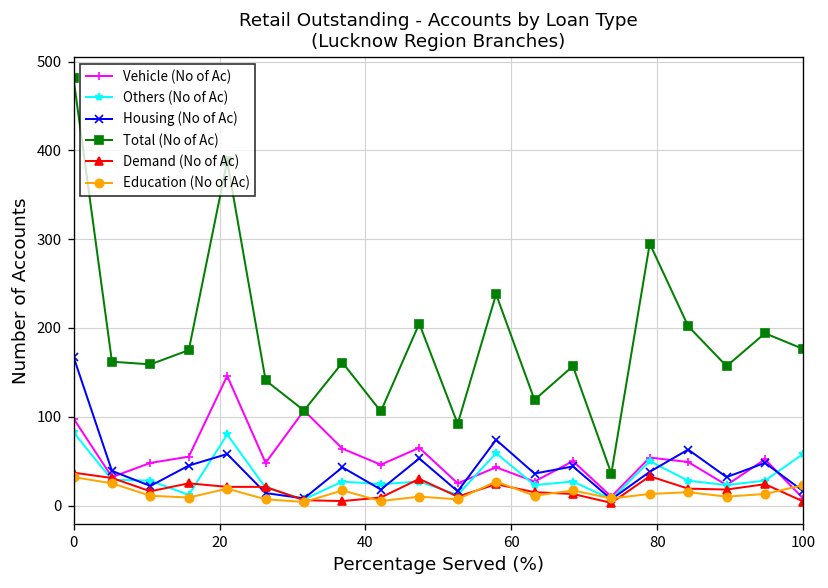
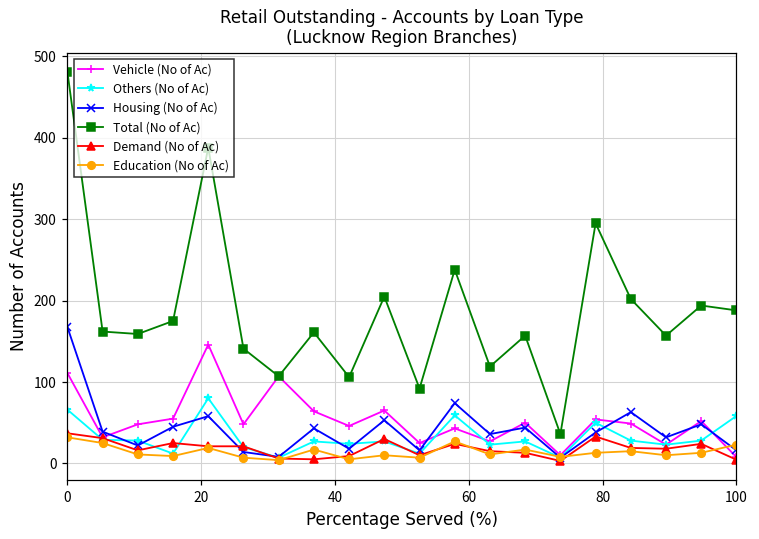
Vehicle (No of Ac), 0: 100 -> 110
Others (No of Ac), 0: 80 -> 70
Total (No of Ac), 100: 180 -> 190
